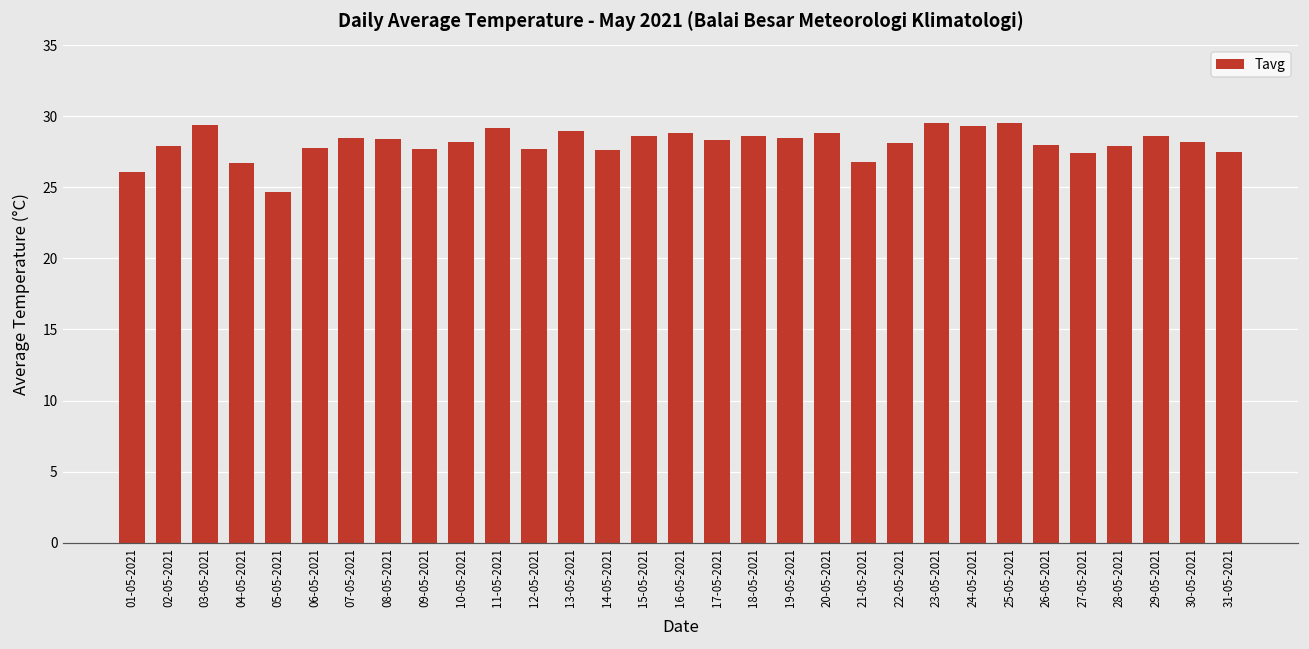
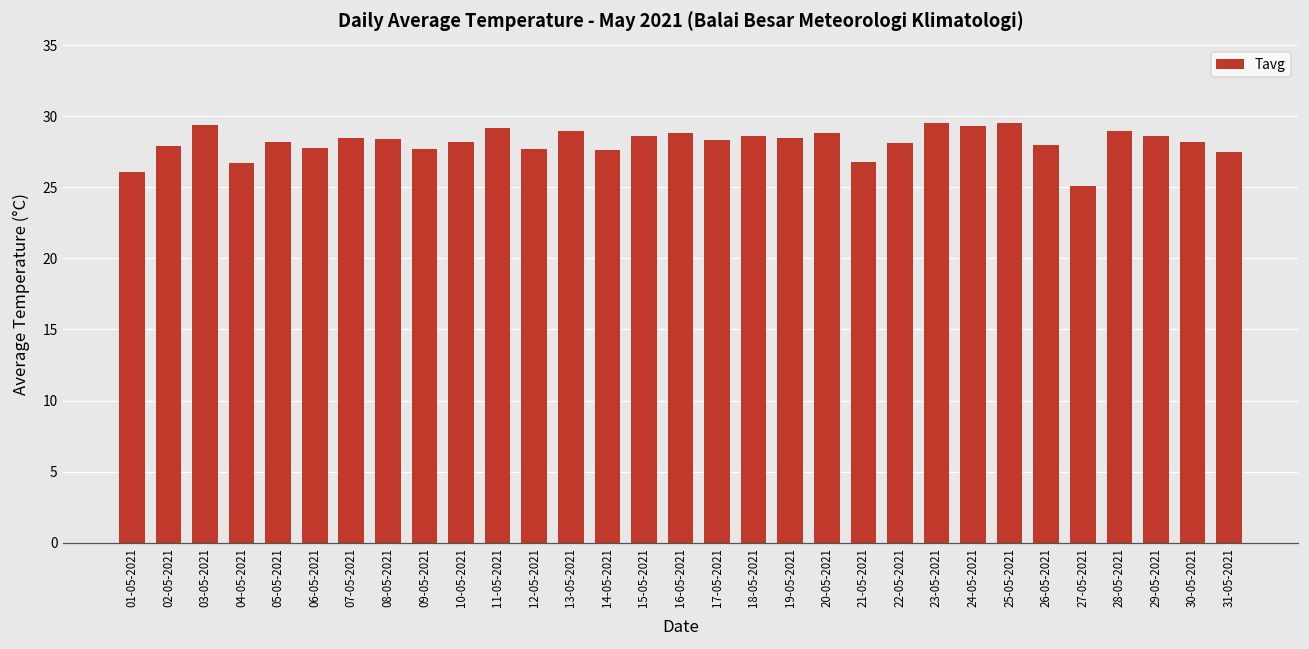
05-05-2021: 24.7 -> 28.2
27-05-2021: 27.4 -> 25.1
28-05-2021: 27.9 -> 29.0
